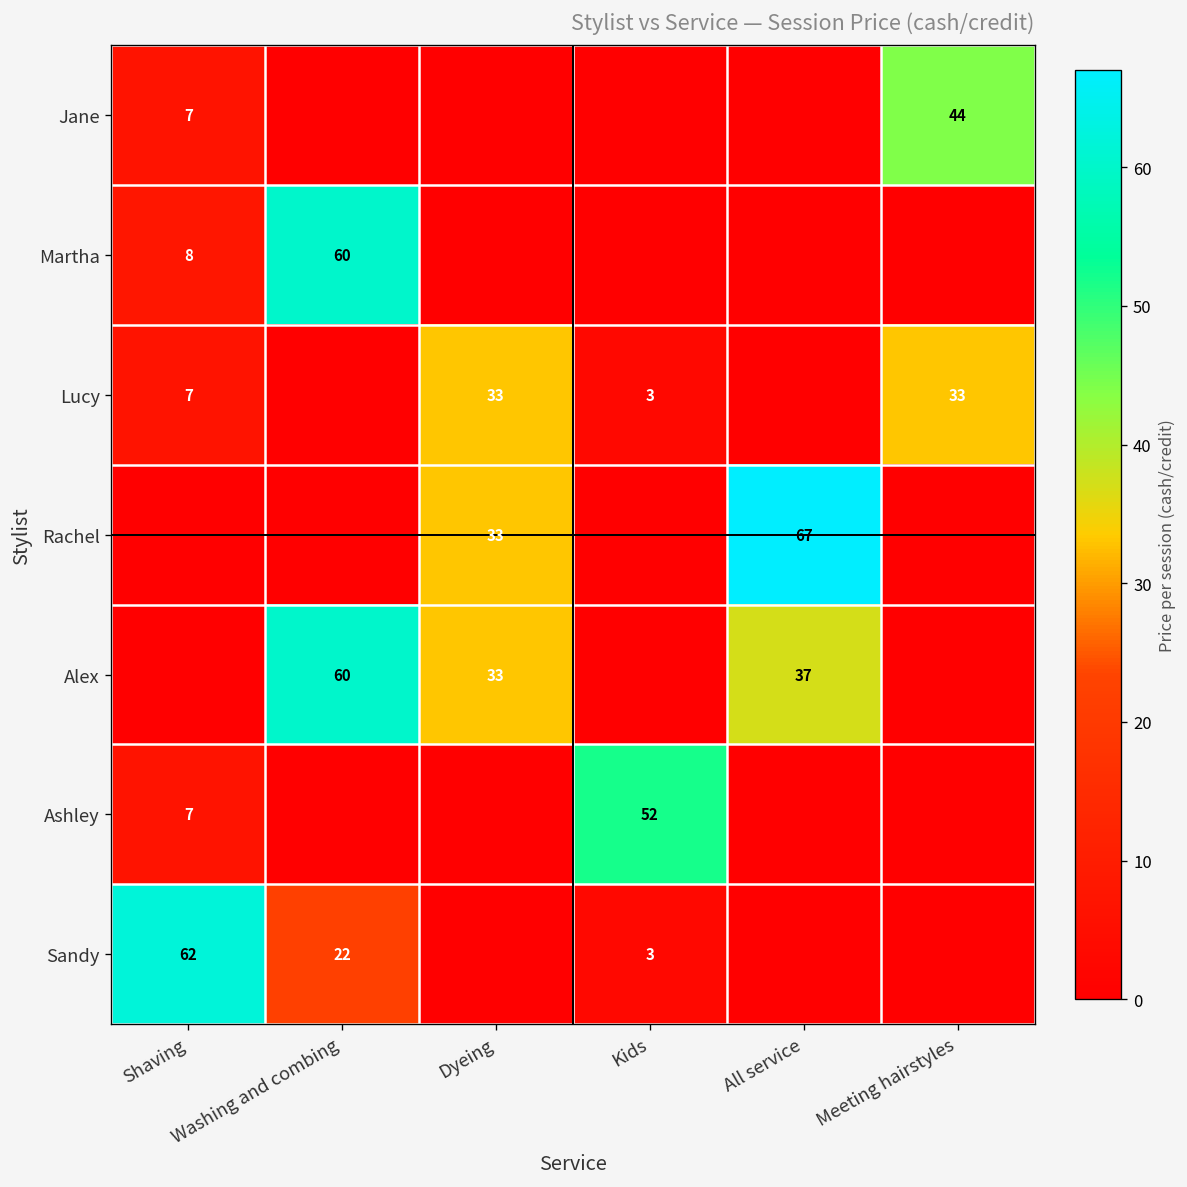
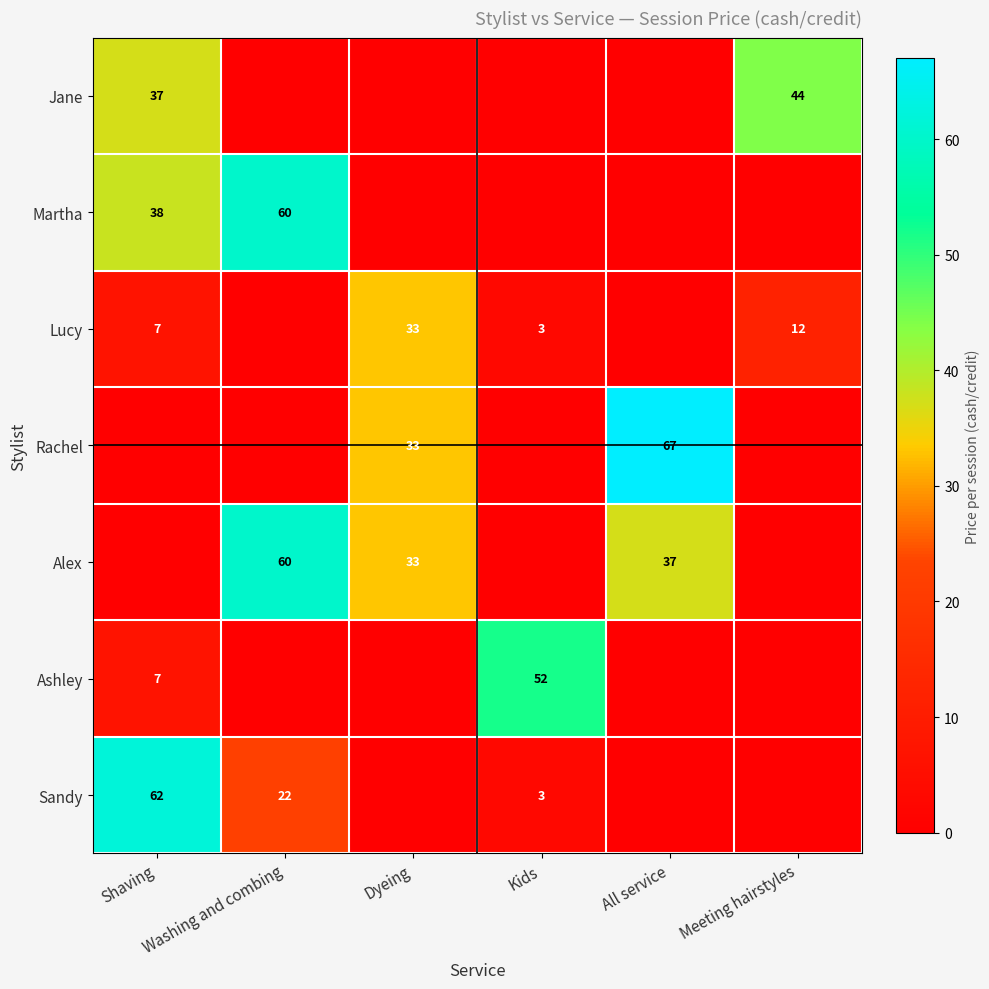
Jane, Shaving: 7 -> 37
Martha, Shaving: 8 -> 38
Lucy, Meeting hairstyles: 33 -> 12
